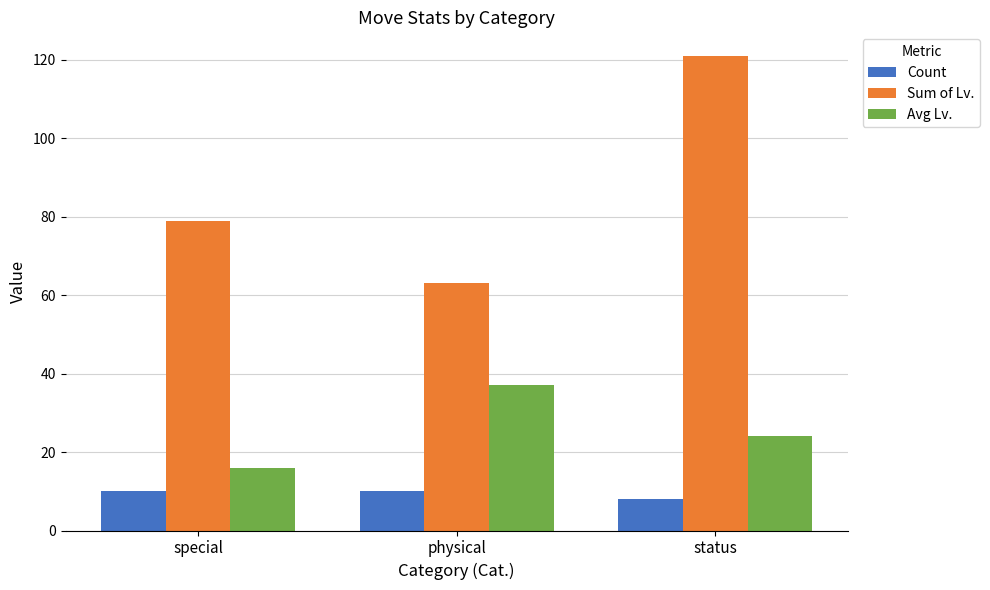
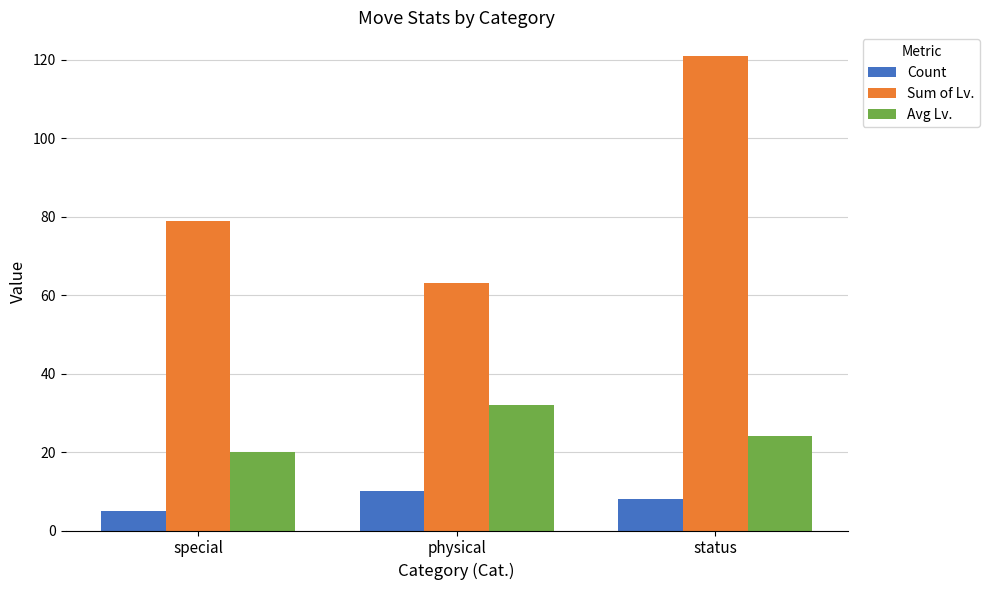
Count, special: 10 -> 5
Avg Lv., special: 16 -> 20
Avg Lv., physical: 37 -> 32
